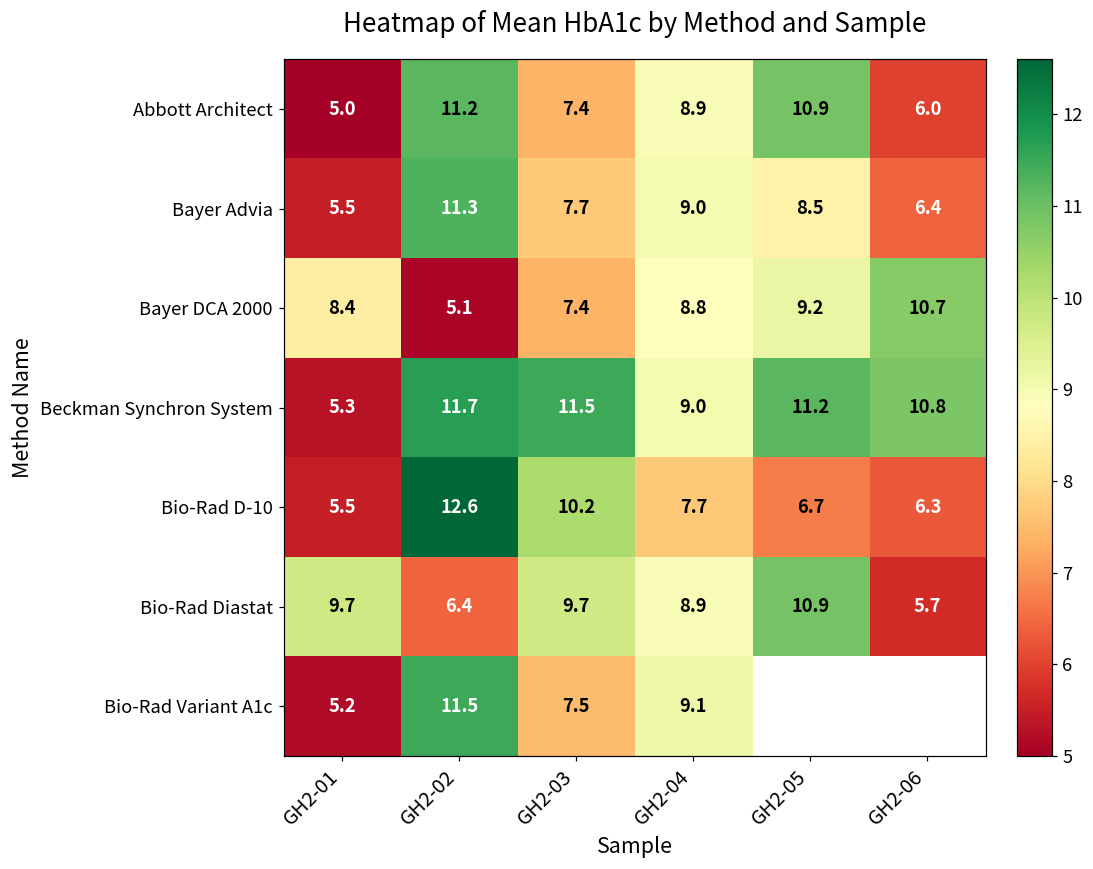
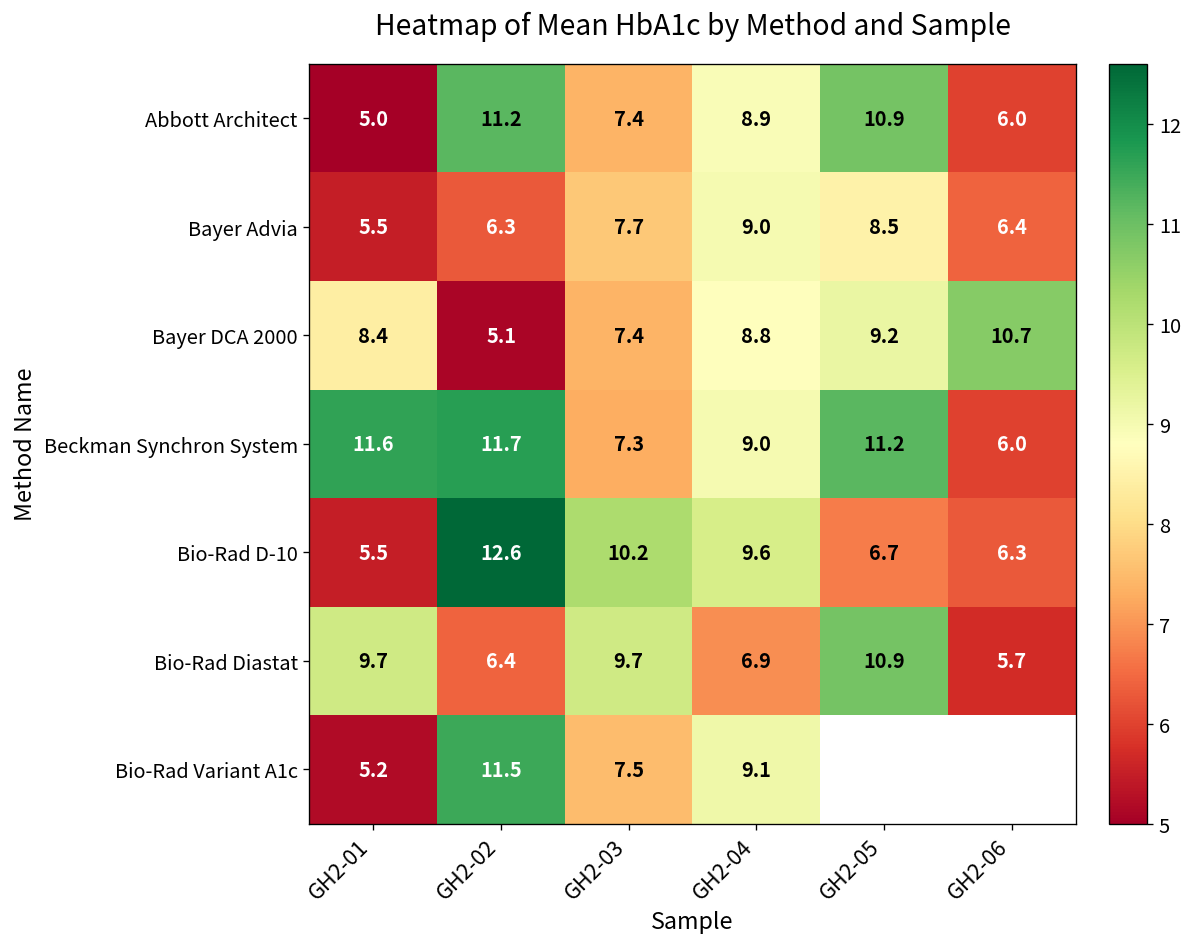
Bayer Advia, GH2-02: 11.3 -> 6.3
Beckman Synchron System, GH2-01: 5.3 -> 11.6
Beckman Synchron System, GH2-03: 11.5 -> 7.3
Beckman Synchron System, GH2-06: 10.8 -> 6.0
Bio-Rad D-10, GH2-04: 7.7 -> 9.6
Bio-Rad Diastat, GH2-04: 8.9 -> 6.9
